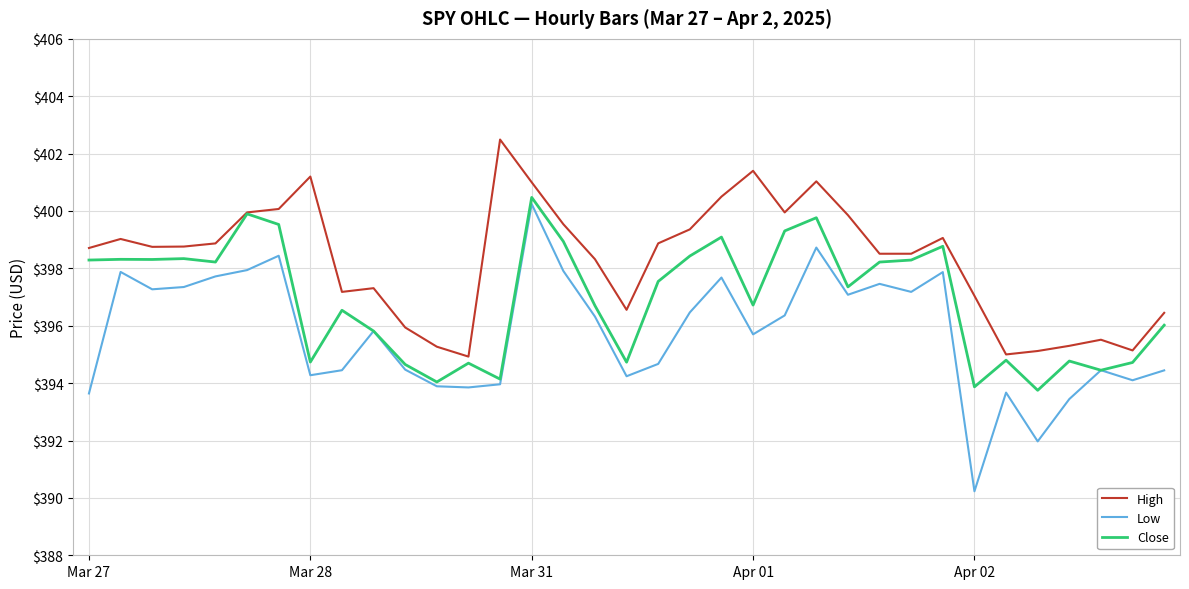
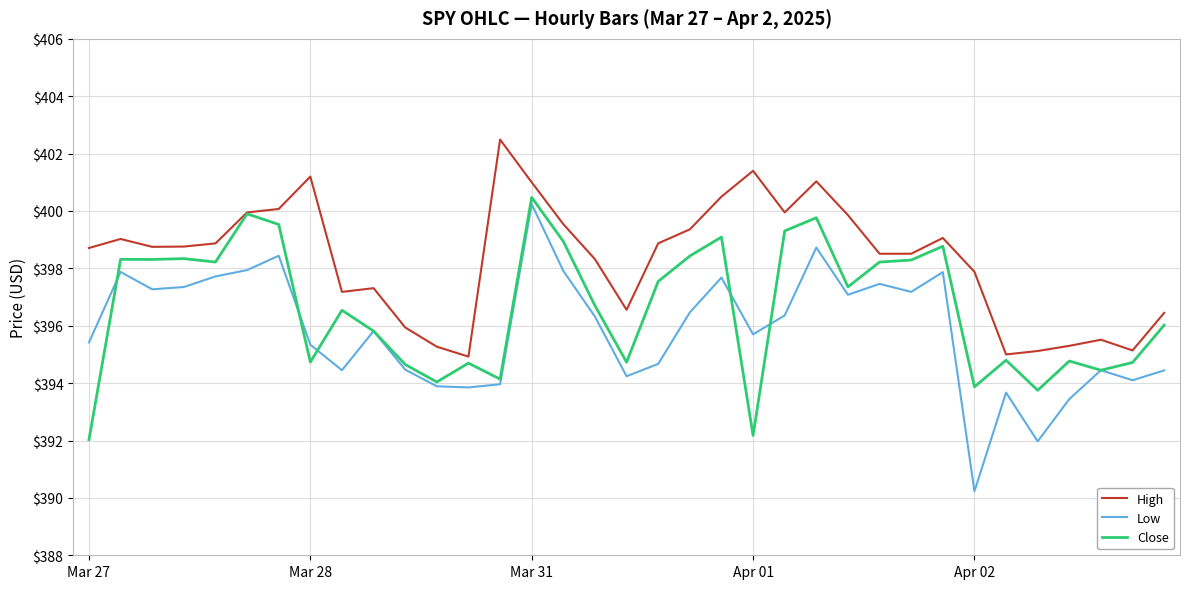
Low, Mar 27: $393.6 -> $395.4
Close, Mar 27: $398.3 -> $392.0
Low, Mar 28: $394.3 -> $395.3
Close, Apr 01: $396.7 -> $392.2
High, Apr 02: $397.0 -> $397.9
